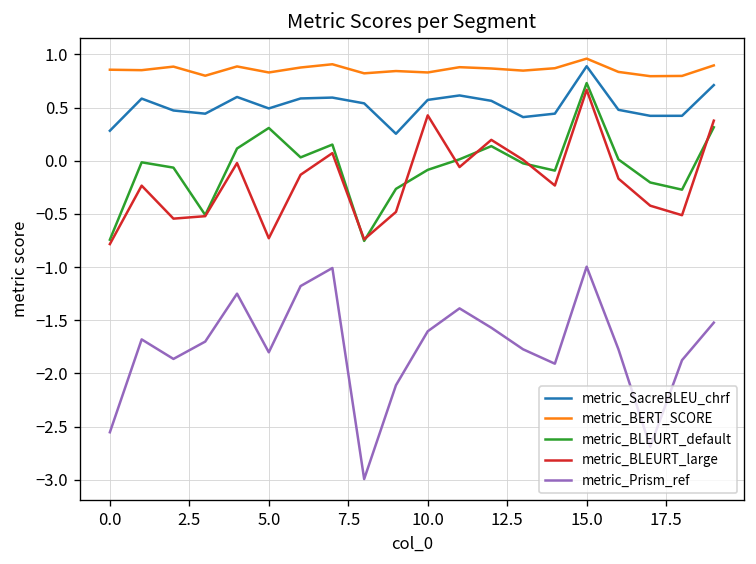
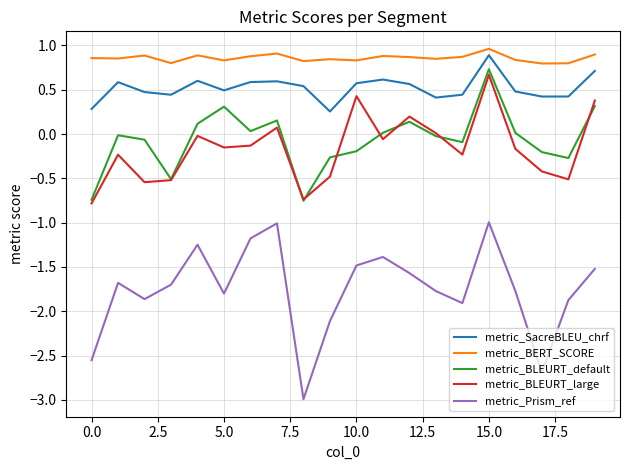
metric_BLEURT_large, 5.0: -0.7 -> -0.2
metric_BLEURT_default, 10.0: -0.1 -> -0.2
metric_Prism_ref, 10.0: -1.6 -> -1.5
